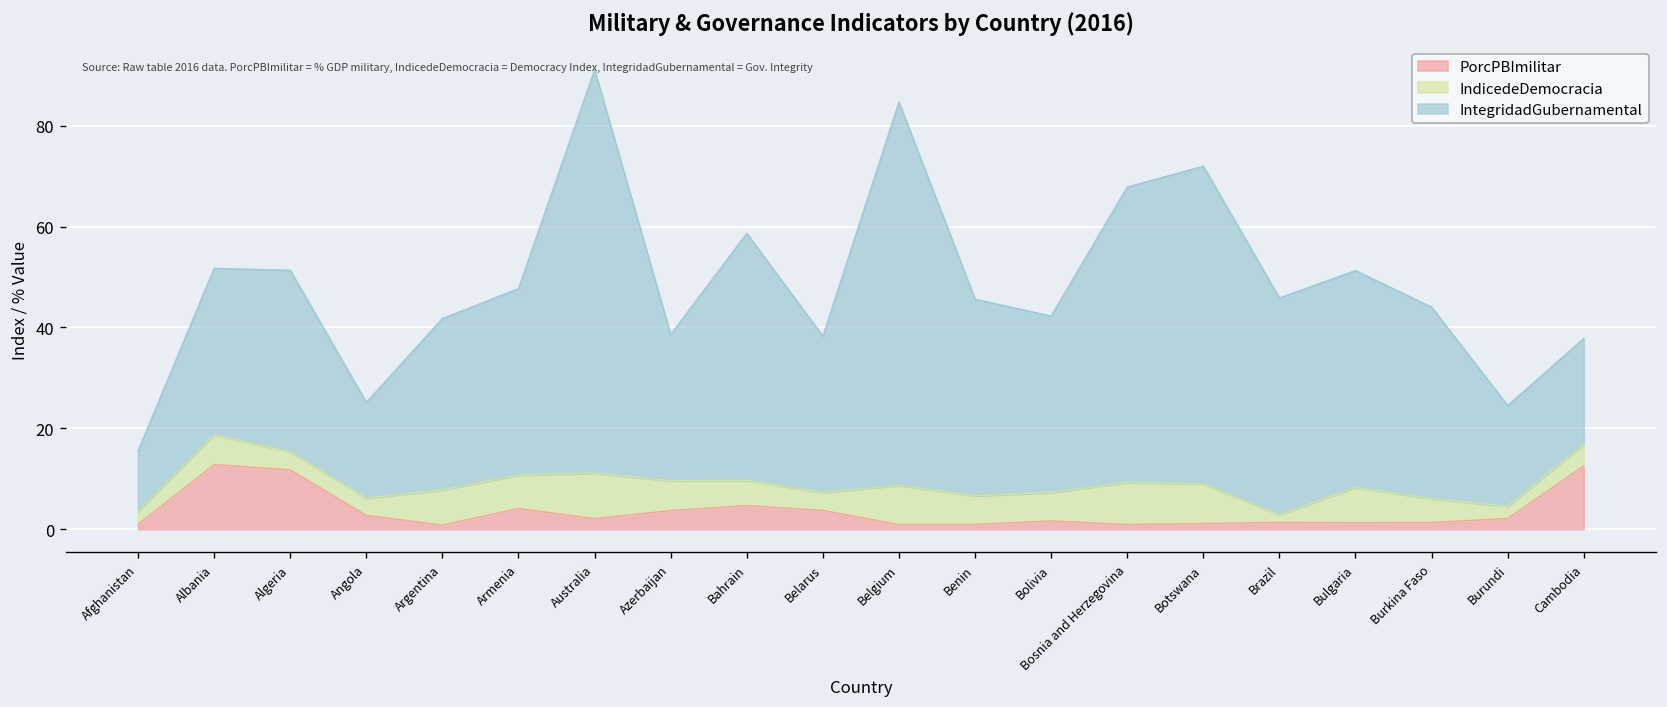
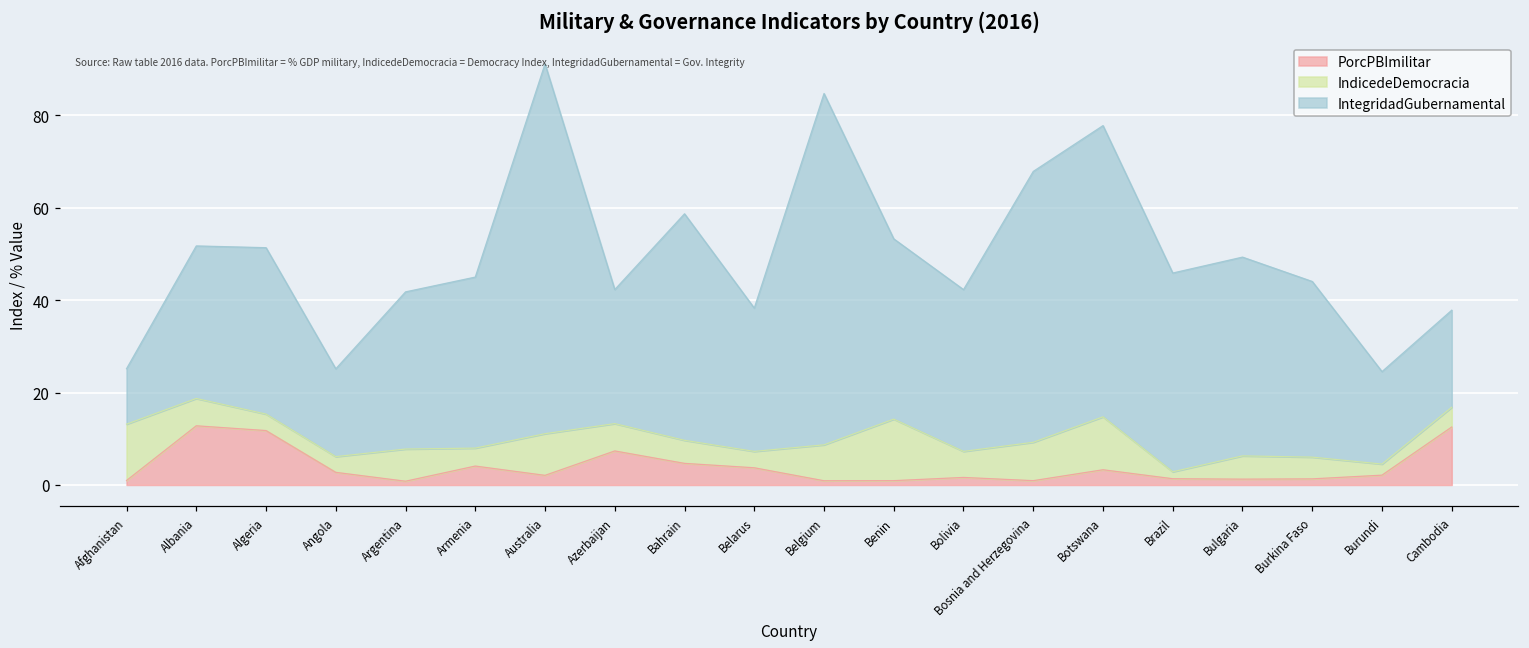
IndicedeDemocracia, Afghanistan: 3 -> 12
IndicedeDemocracia, Armenia: 7 -> 4
PorcPBImilitar, Azerbaijan: 4 -> 7
IndicedeDemocracia, Benin: 6 -> 13
PorcPBImilitar, Botswana: 1 -> 3
IndicedeDemocracia, Botswana: 8 -> 11
IndicedeDemocracia, Bulgaria: 7 -> 5
